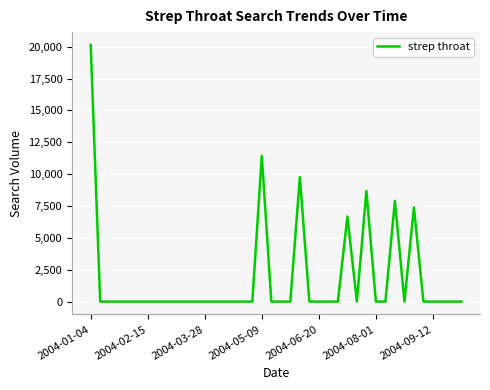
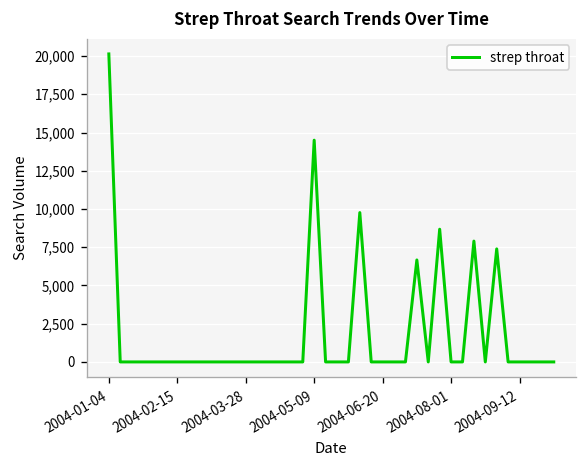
2004-05-09: 11,400 -> 14,500
